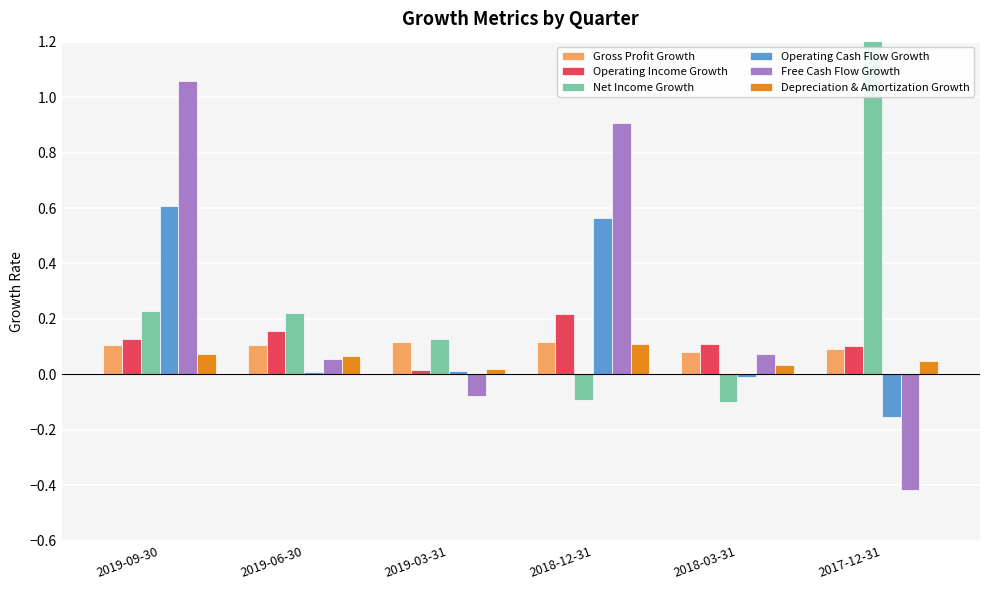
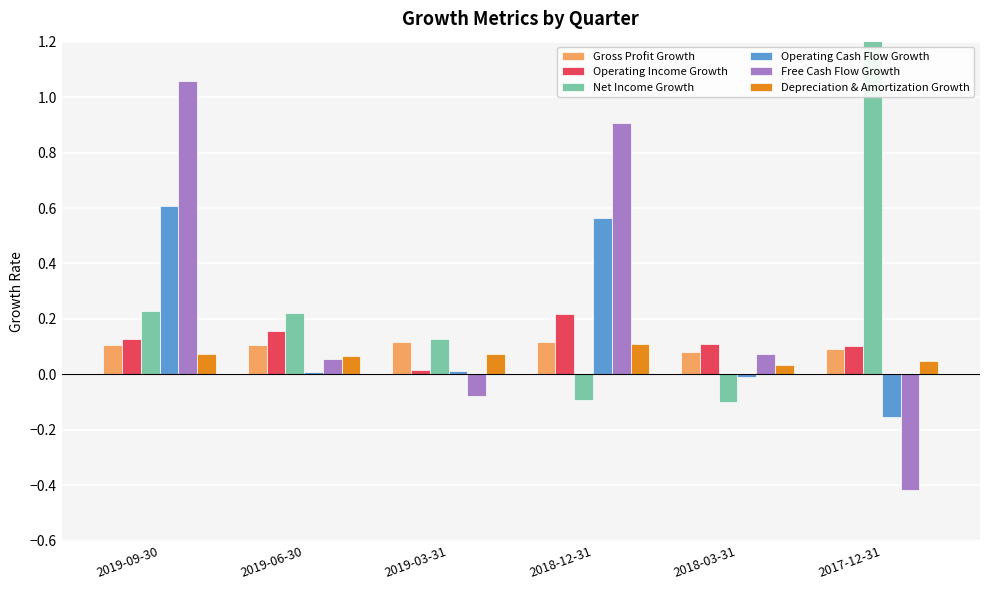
Depreciation & Amortization Growth, 2019-03-31: 0.02 -> 0.07
